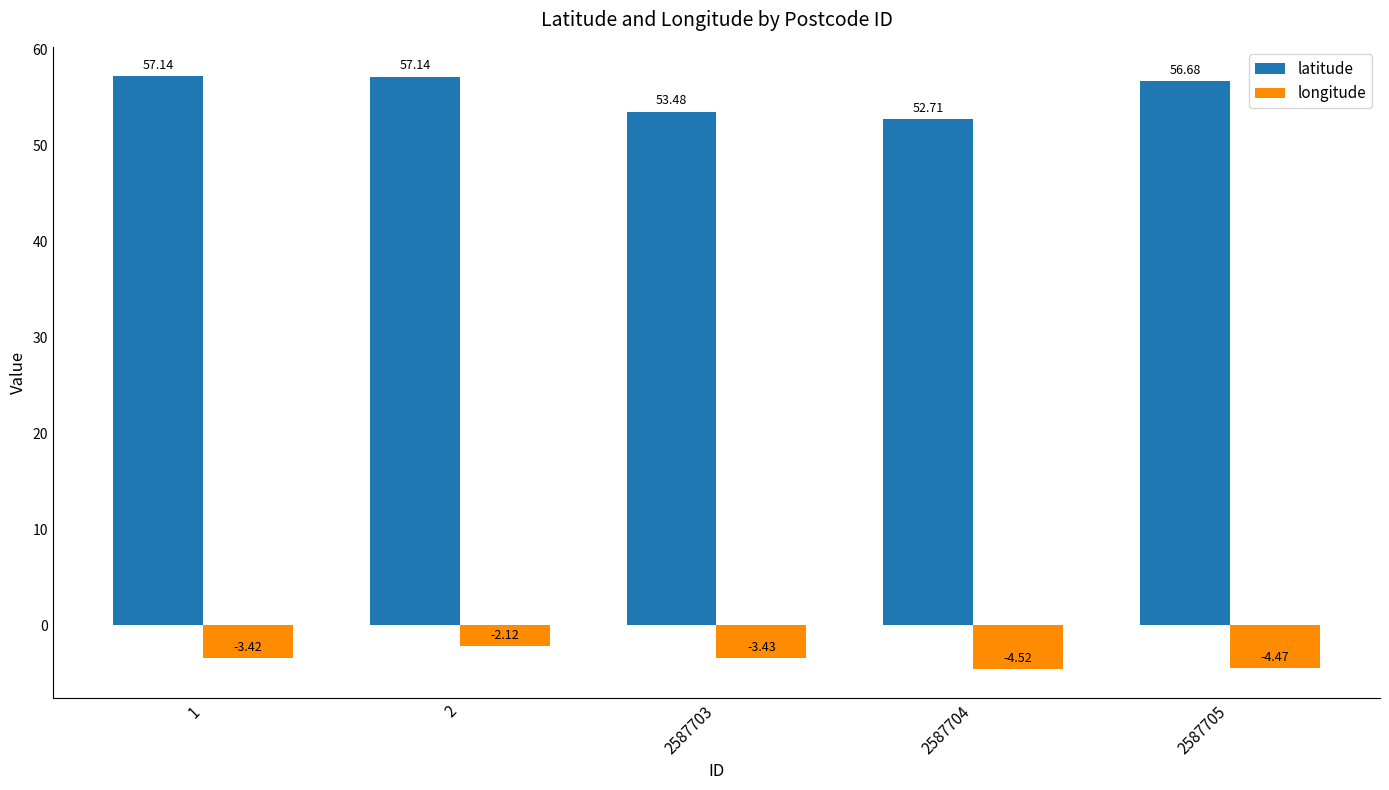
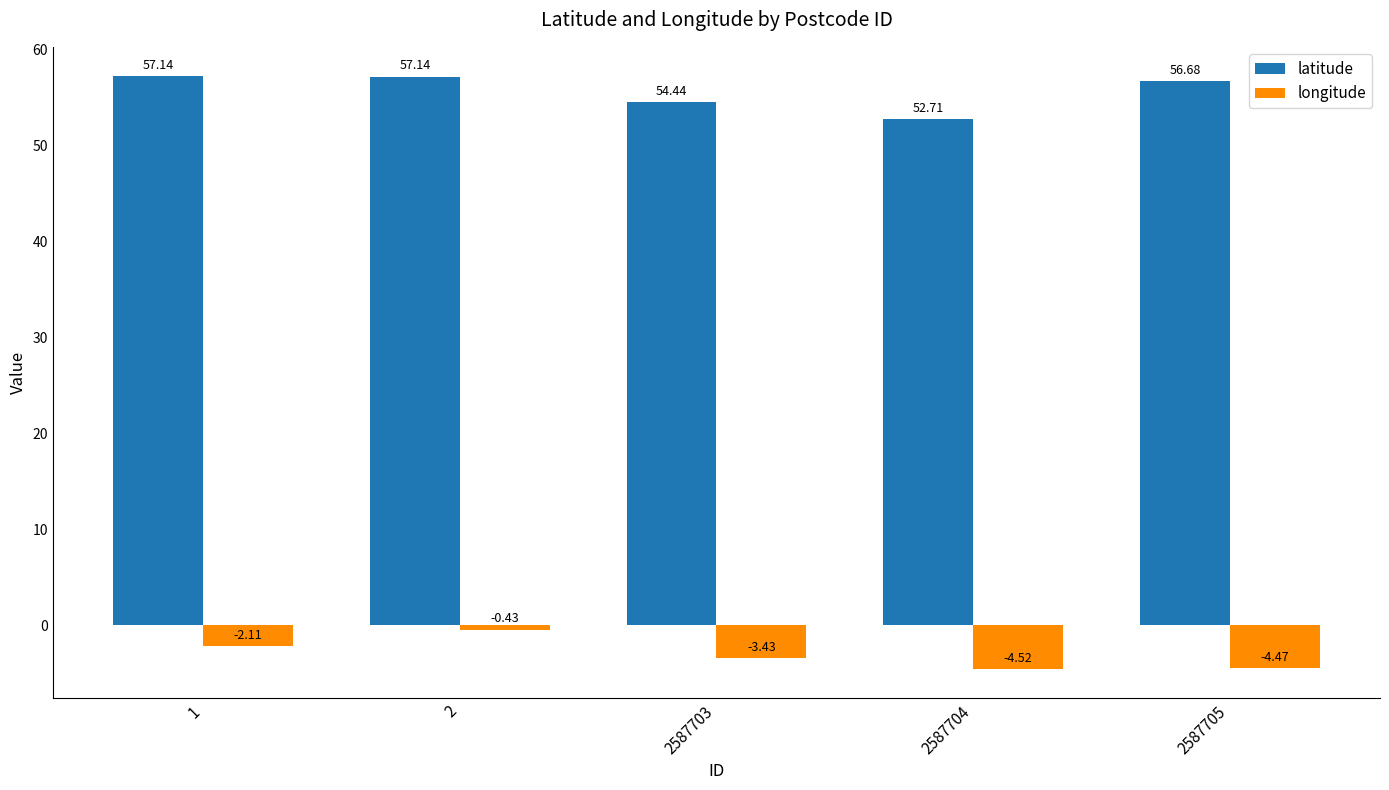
longitude, 1: -3.42 -> -2.11
longitude, 2: -2.12 -> -0.43
latitude, 2587703: 53.48 -> 54.44
